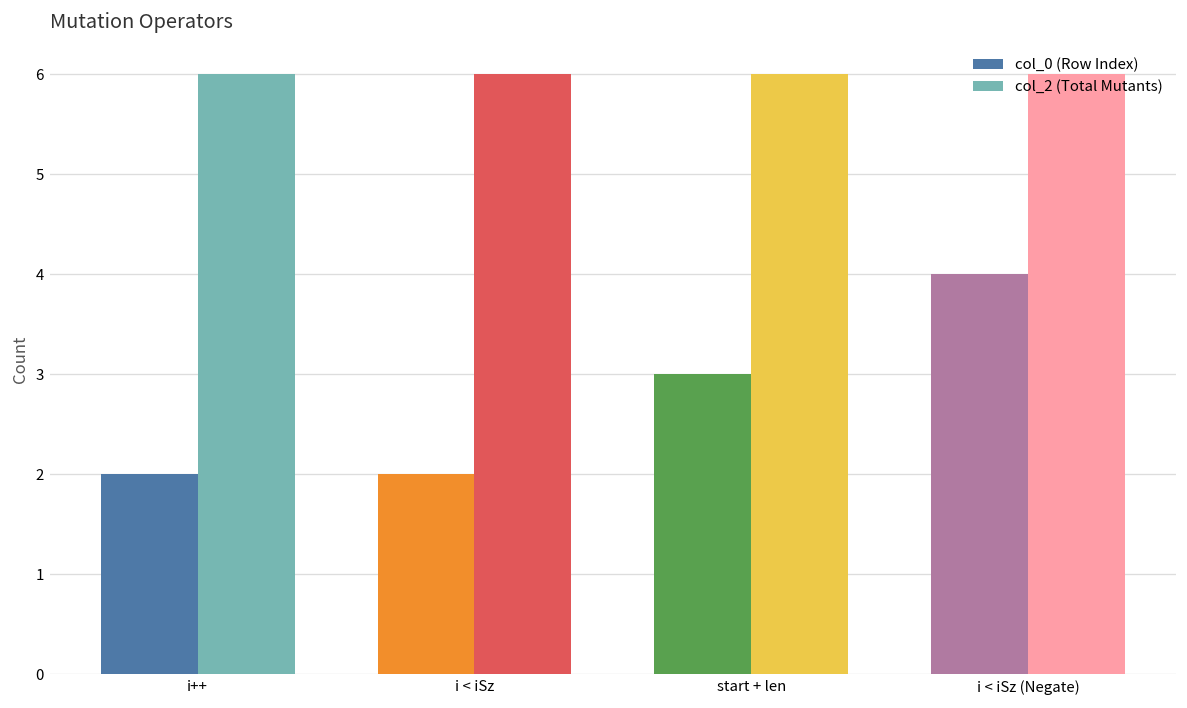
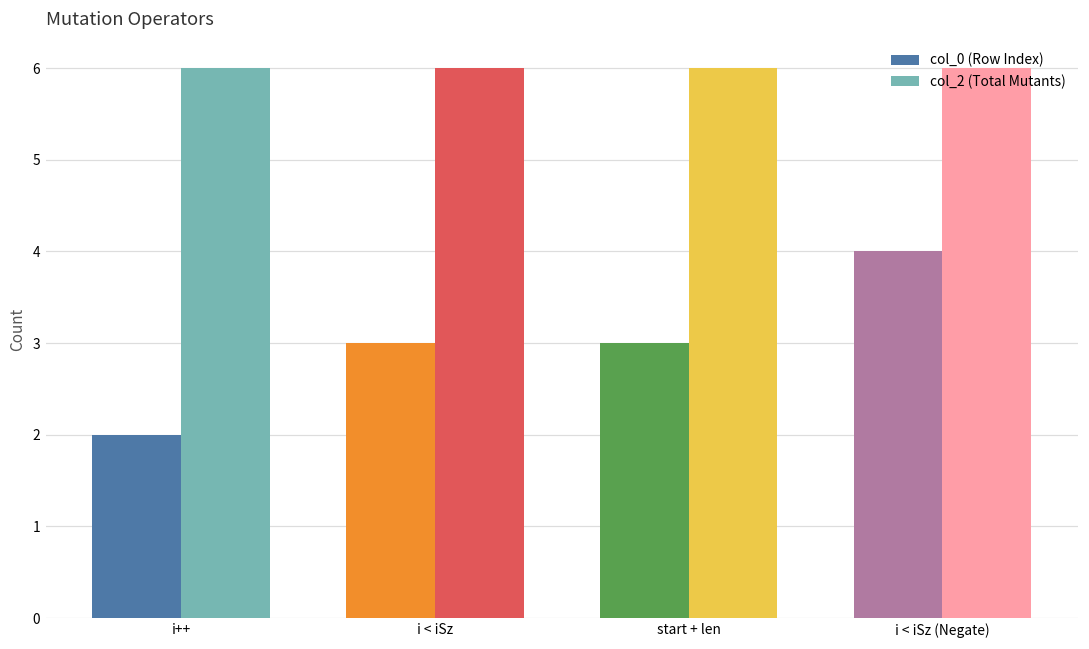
col_0 (Row Index), i < iSz: 2 -> 3
